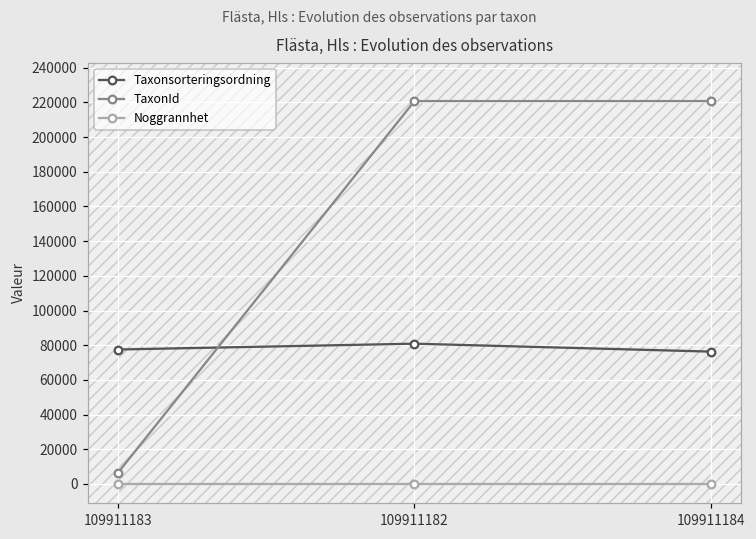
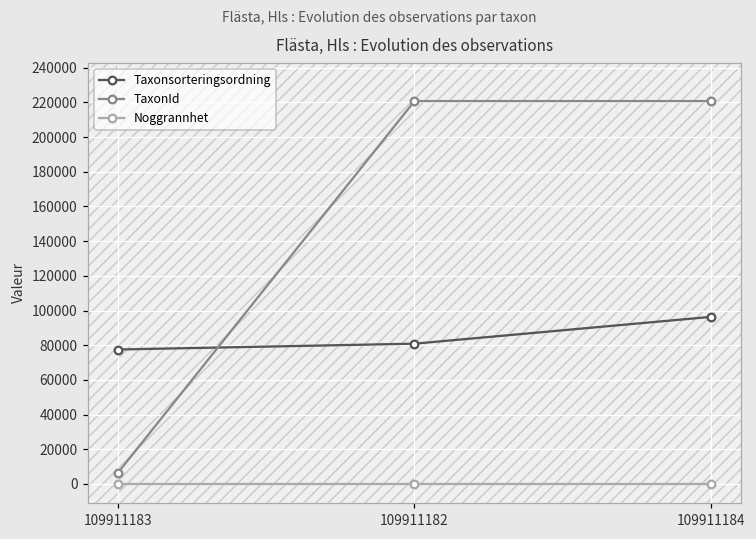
Taxonsorteringsordning, 109911184: 76000 -> 96000
